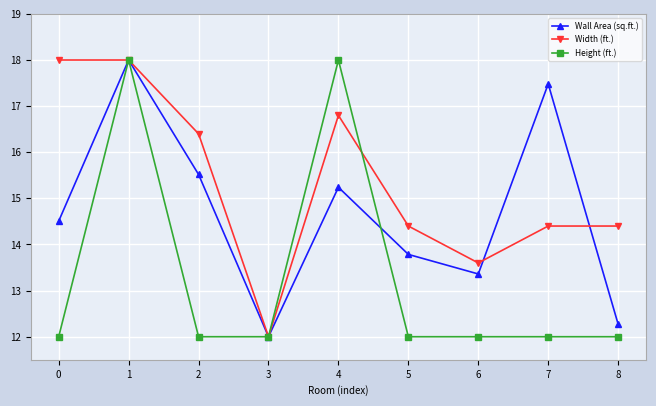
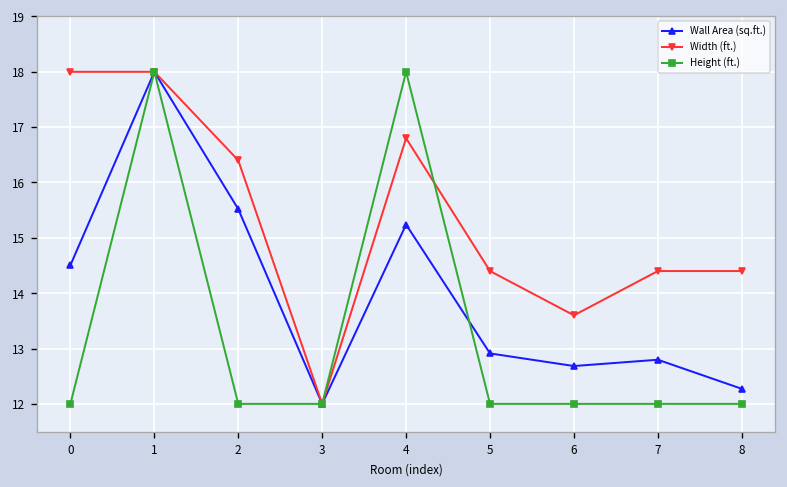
Wall Area (sq.ft.), 5: 13.8 -> 12.9
Wall Area (sq.ft.), 6: 13.4 -> 12.7
Wall Area (sq.ft.), 7: 17.5 -> 12.8
